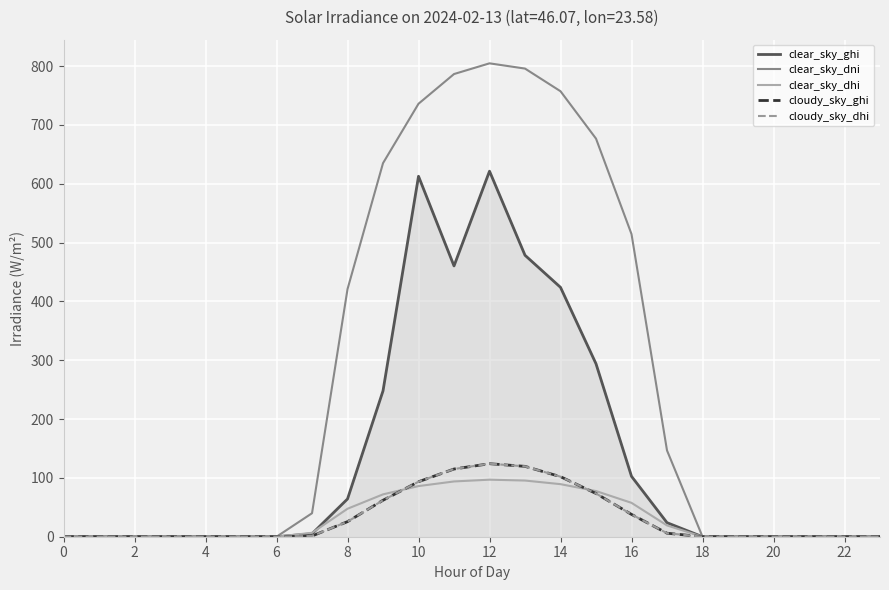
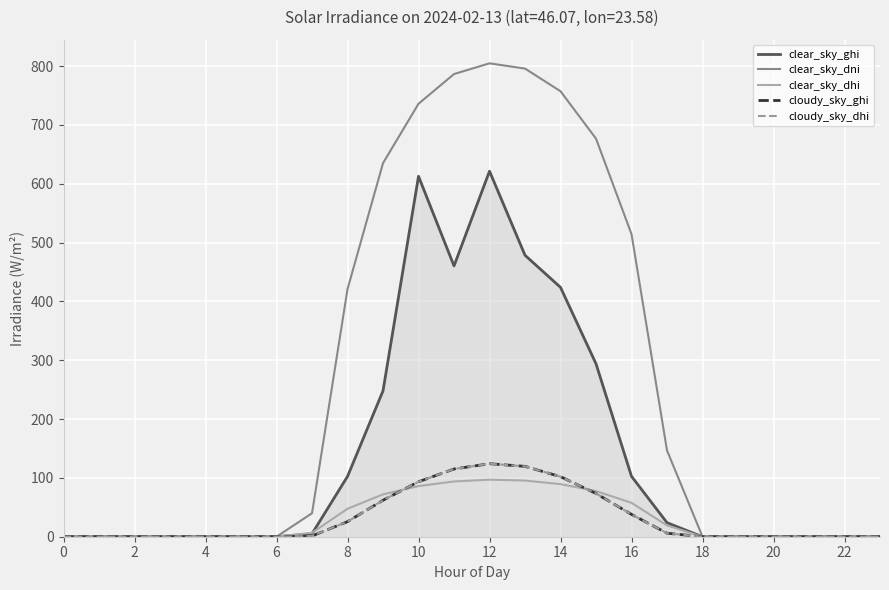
clear_sky_ghi, 8: 60 -> 100
